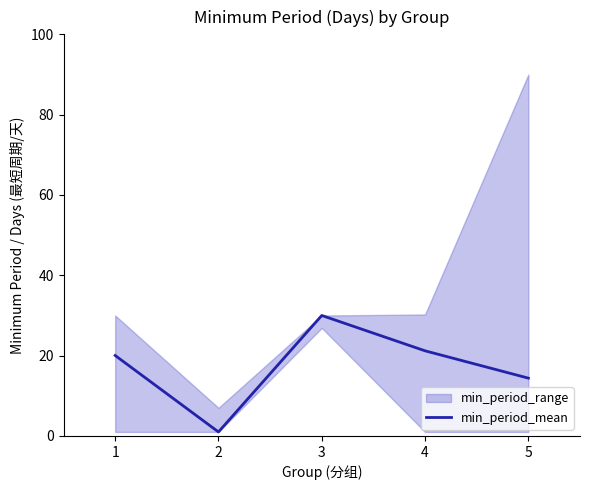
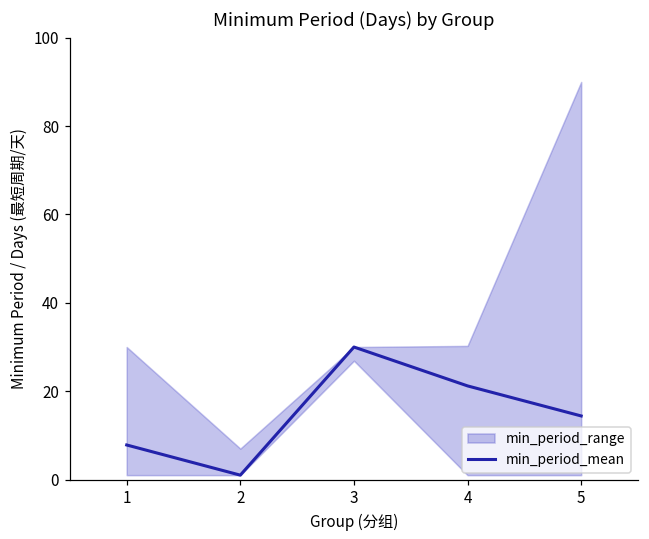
min_period_mean, 1: 20 -> 8
